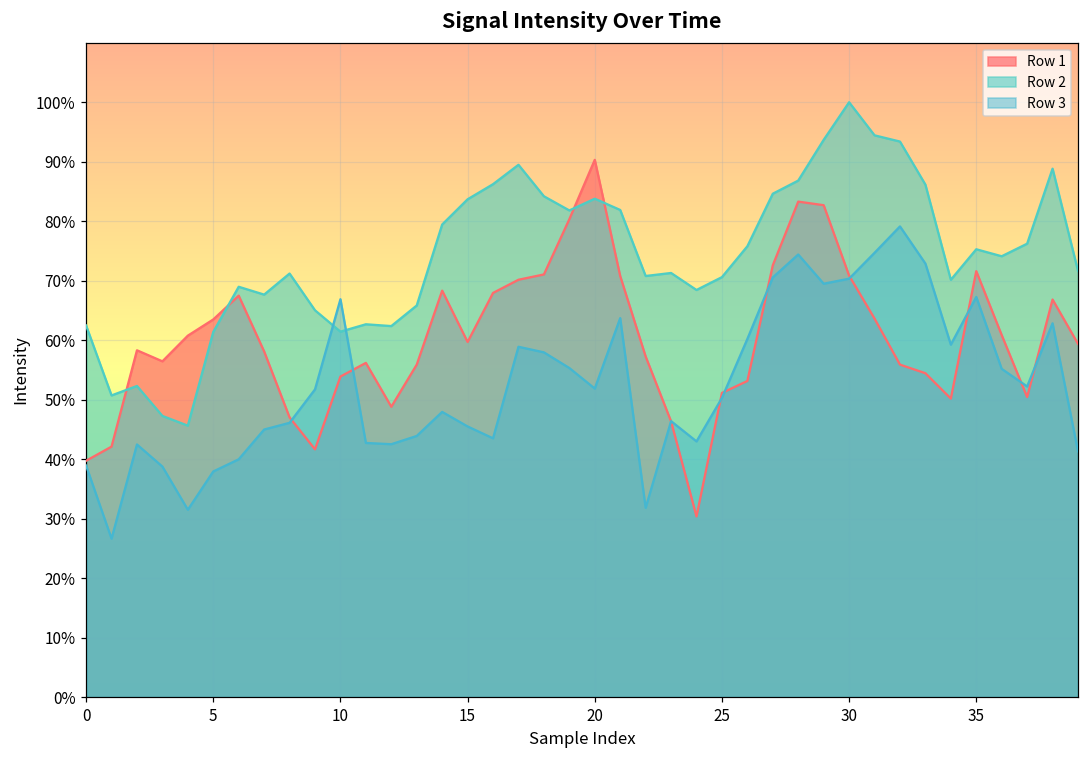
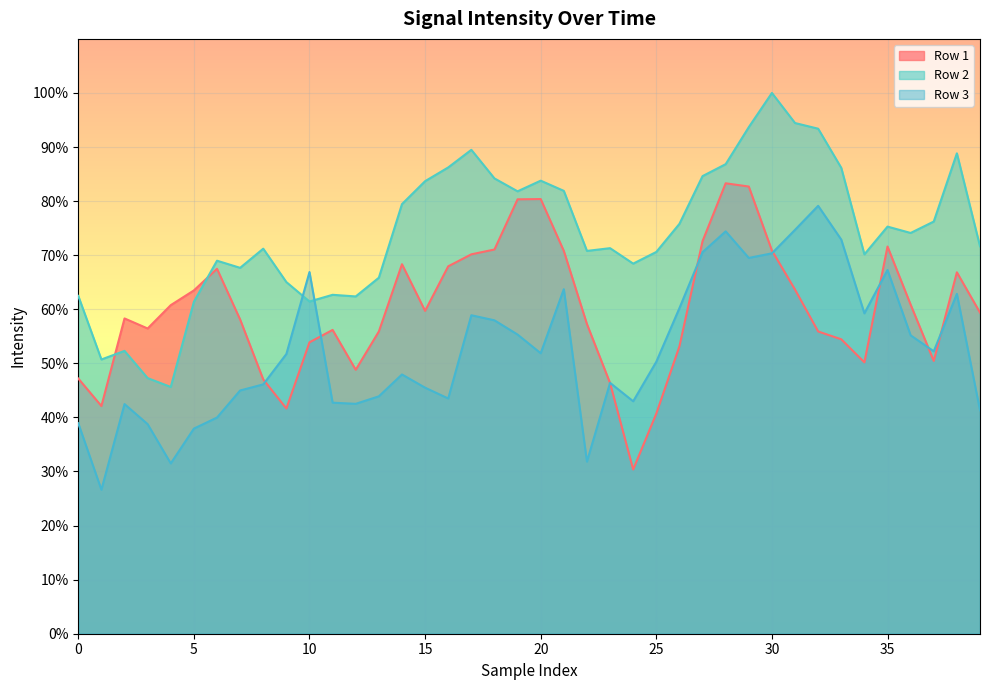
Row 1, 0: 40% -> 47%
Row 1, 20: 90% -> 80%
Row 1, 25: 51% -> 41%
